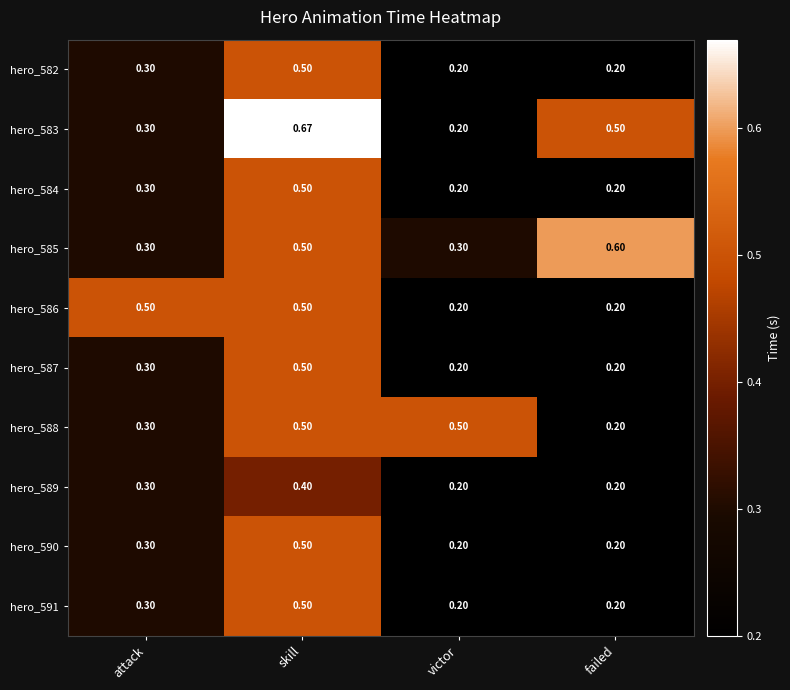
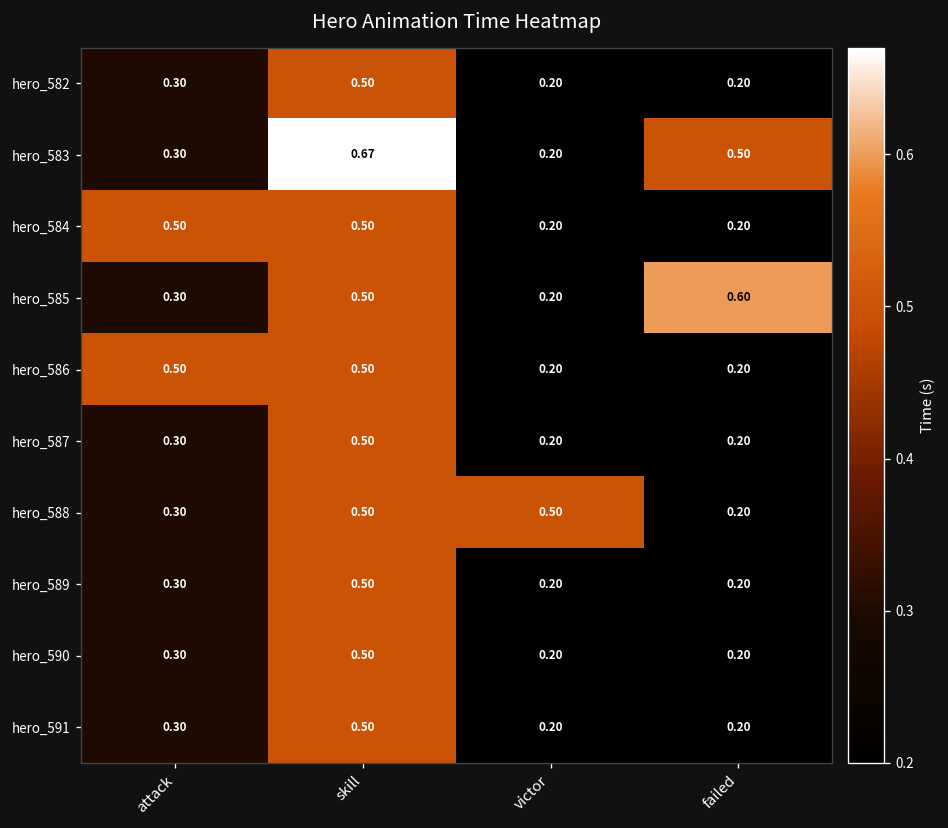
hero_584, attack: 0.30 -> 0.50
hero_585, victor: 0.30 -> 0.20
hero_589, skill: 0.40 -> 0.50
